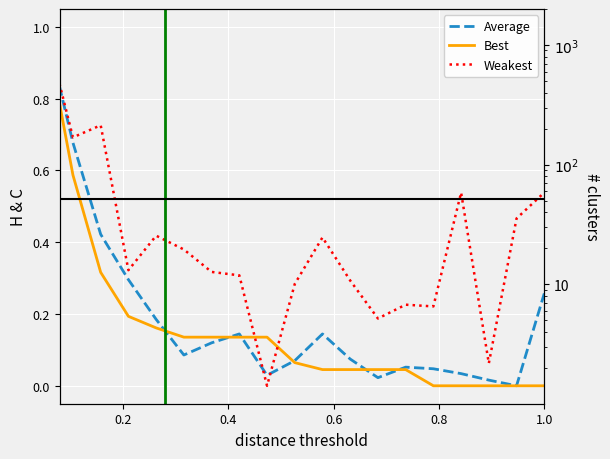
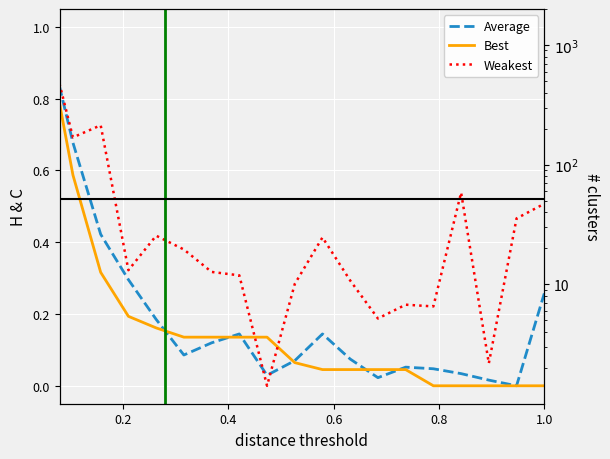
Weakest, 1.0: 0.54 -> 0.51
